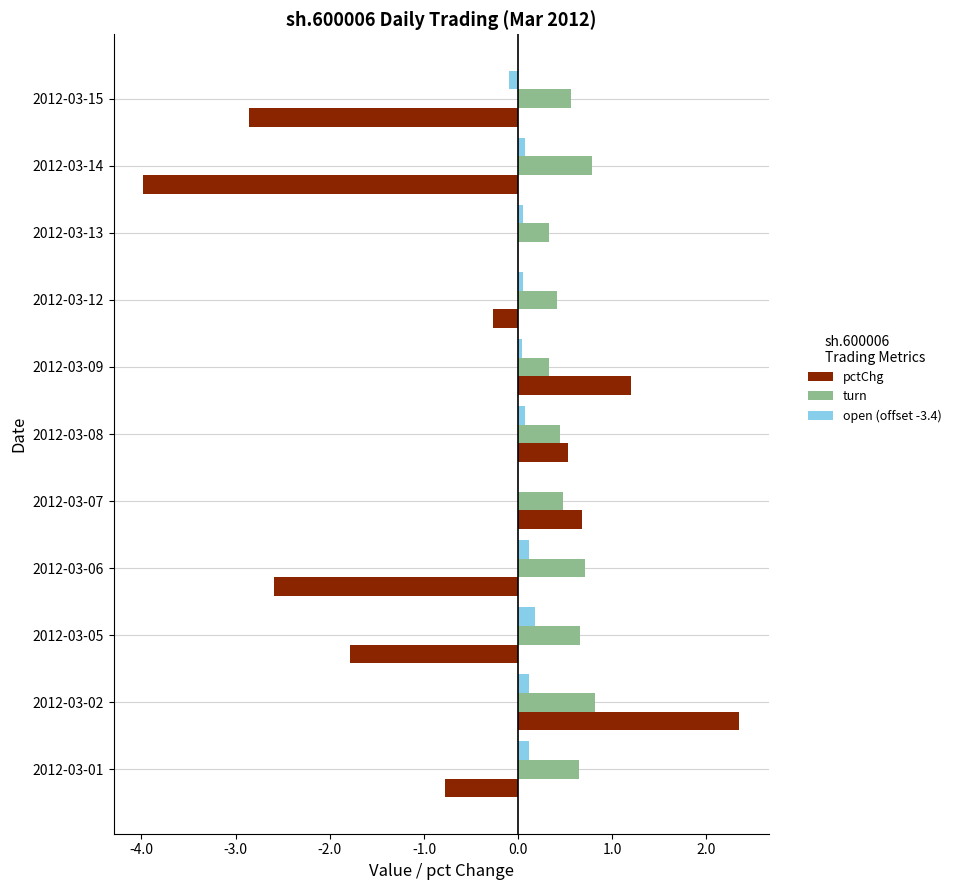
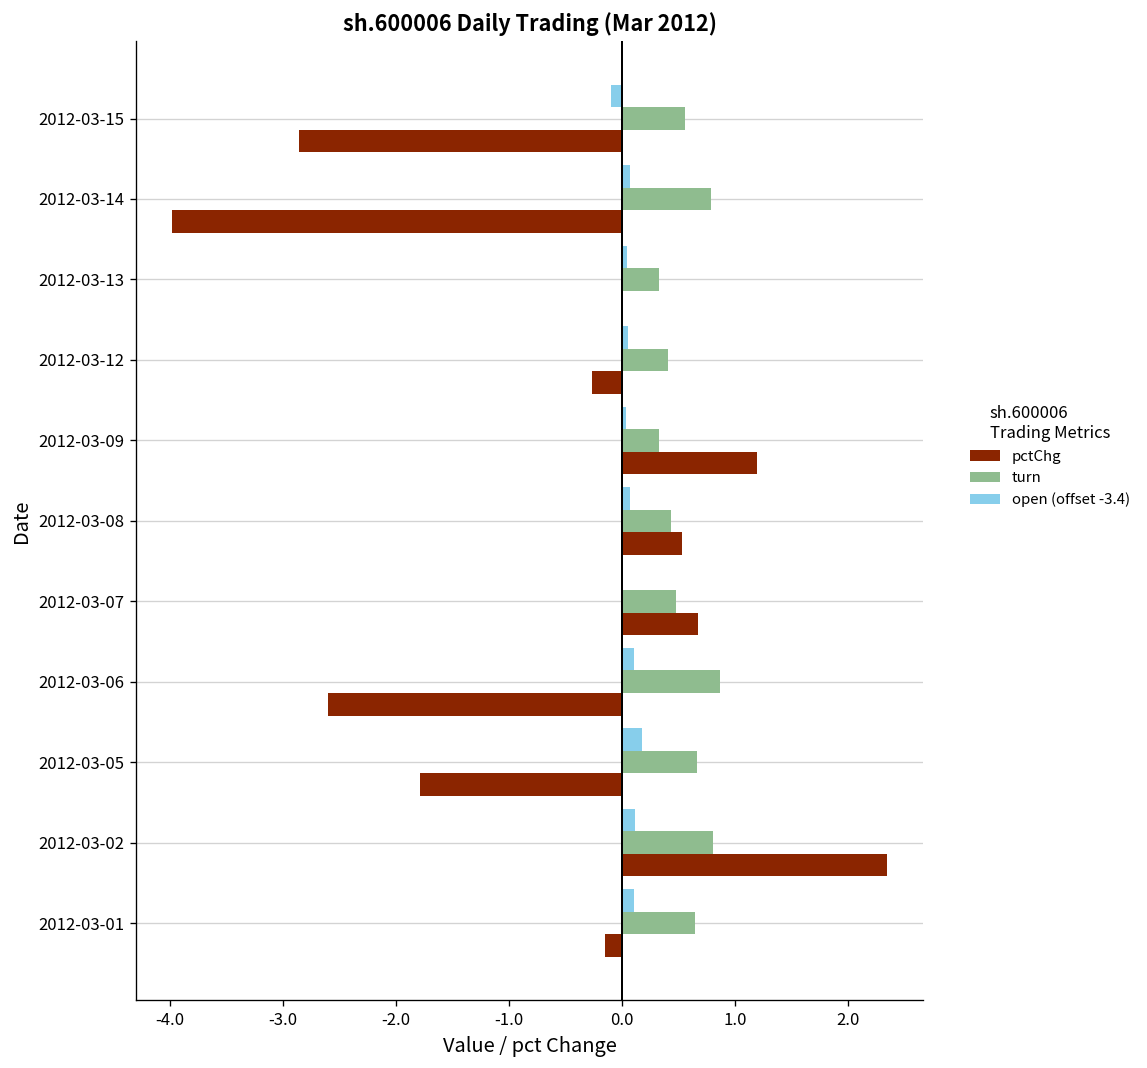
turn, 2012-03-06: 0.7 -> 0.9
pctChg, 2012-03-01: -0.8 -> -0.1
